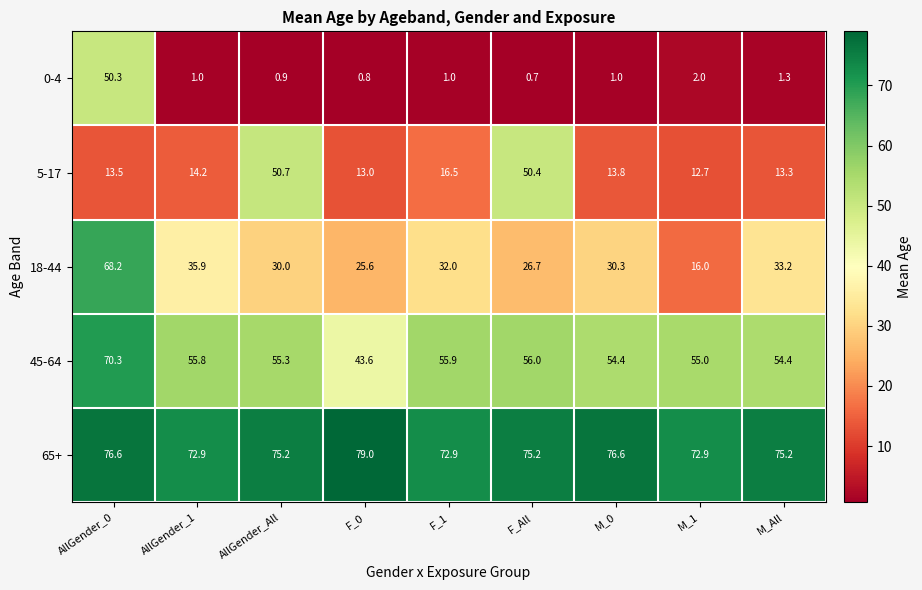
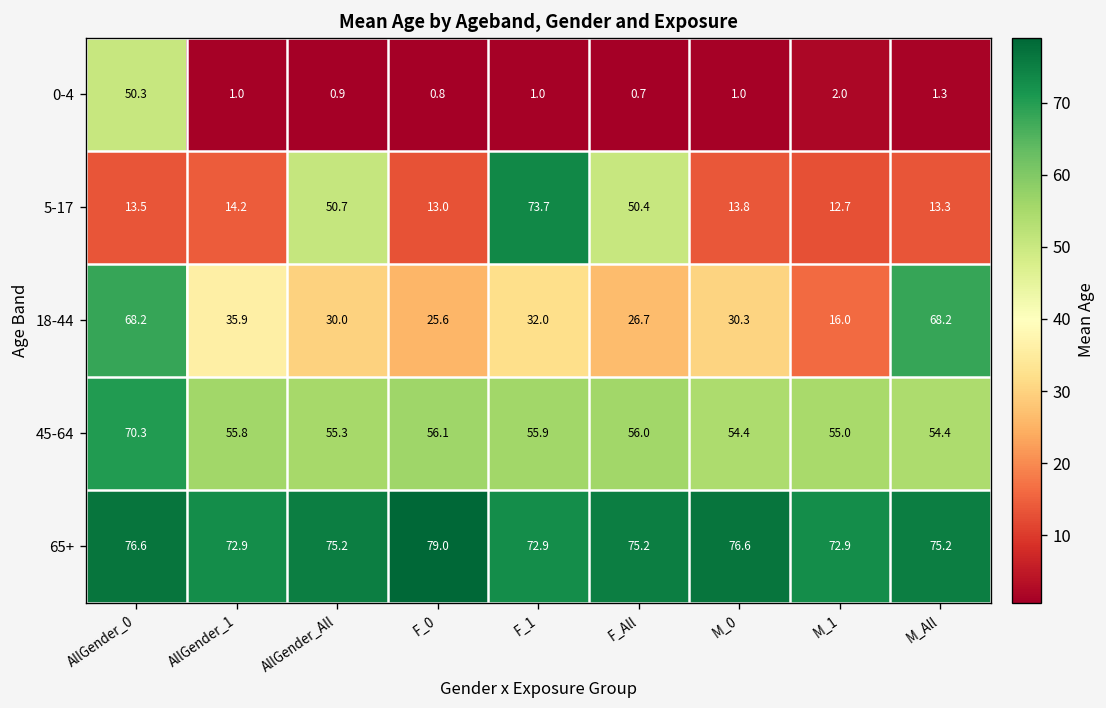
5-17, F_1: 16.5 -> 73.7
18-44, M_All: 33.2 -> 68.2
45-64, F_0: 43.6 -> 56.1
